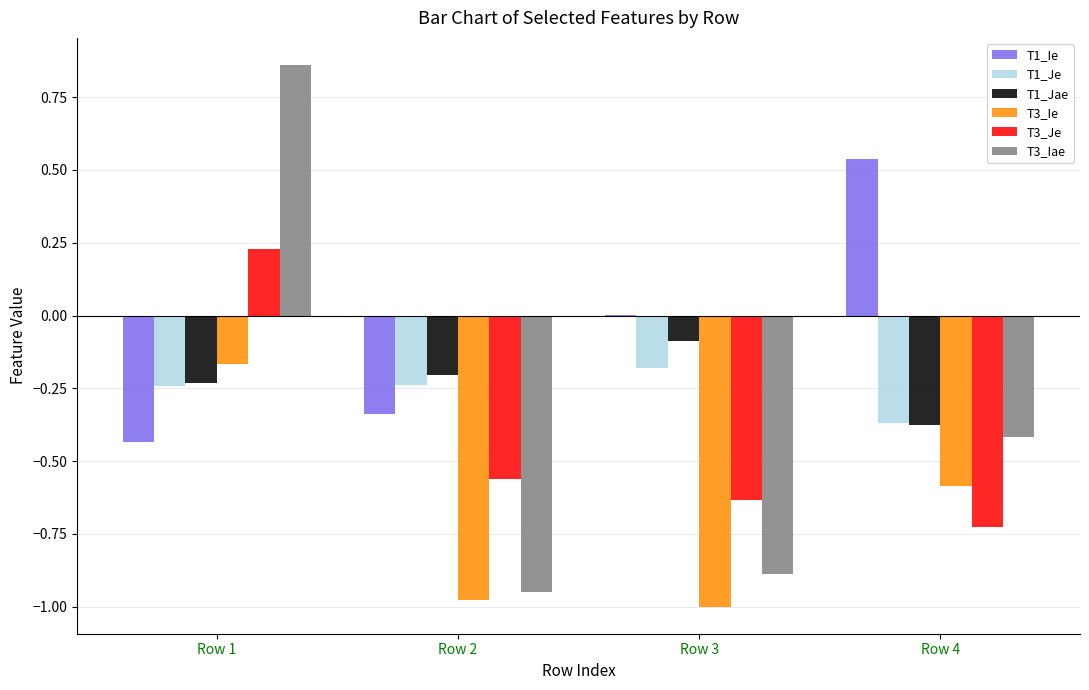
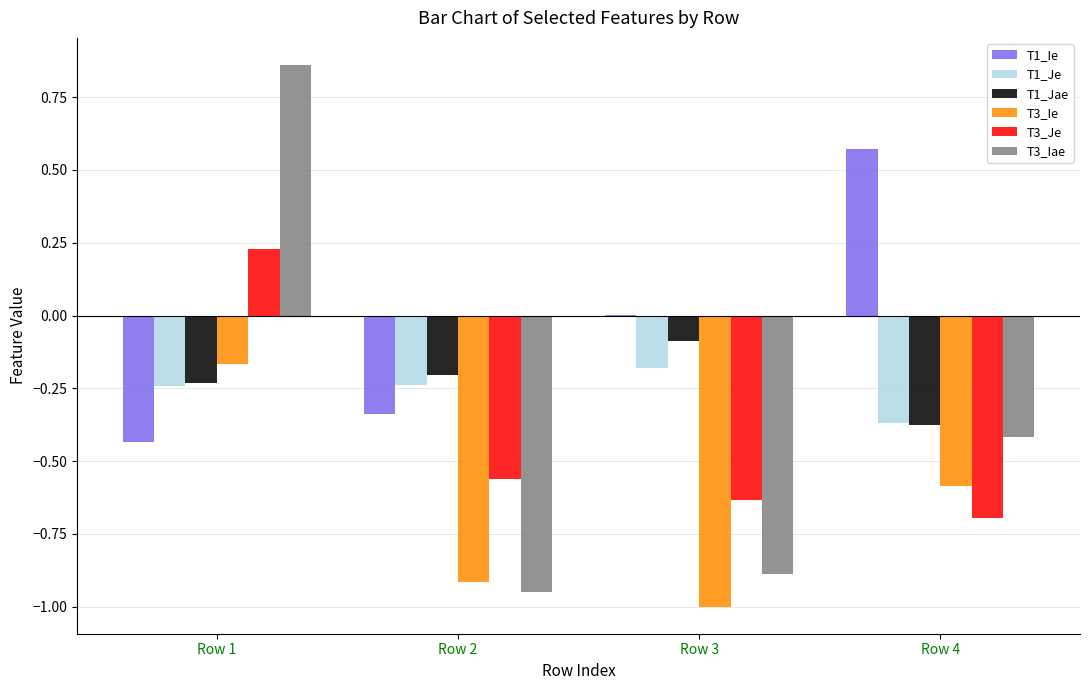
T3_Ie, Row 2: -0.98 -> -0.92
T1_Ie, Row 4: 0.54 -> 0.57
T3_Je, Row 4: -0.73 -> -0.70
